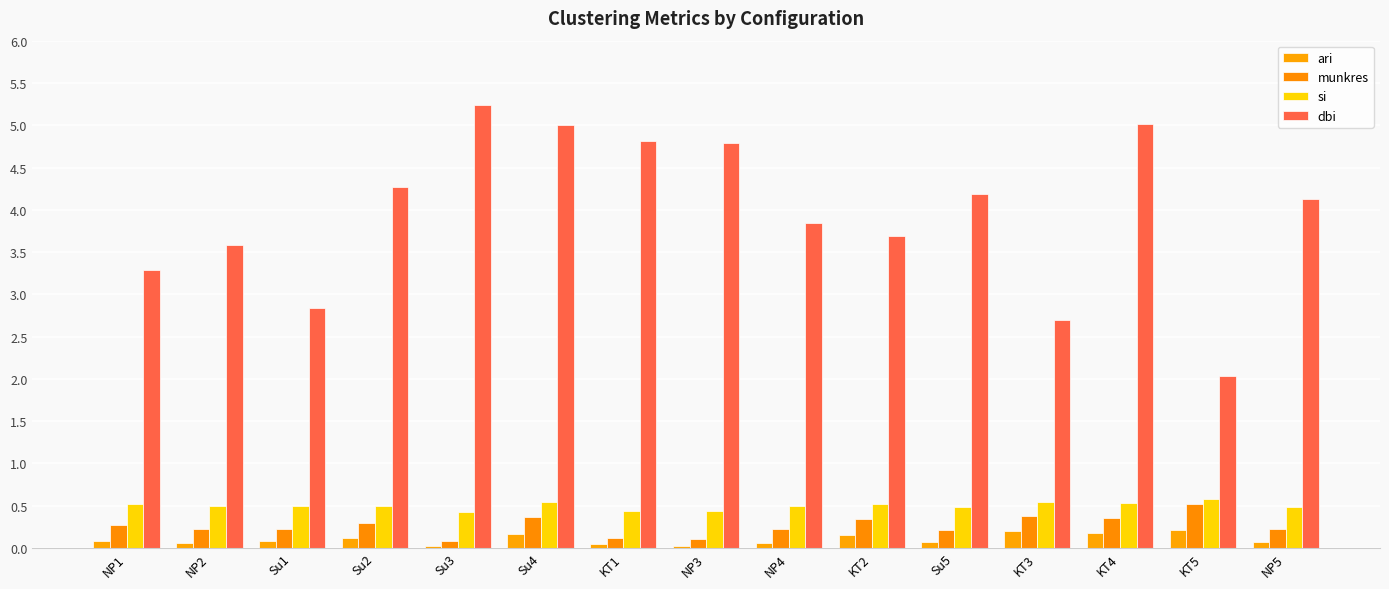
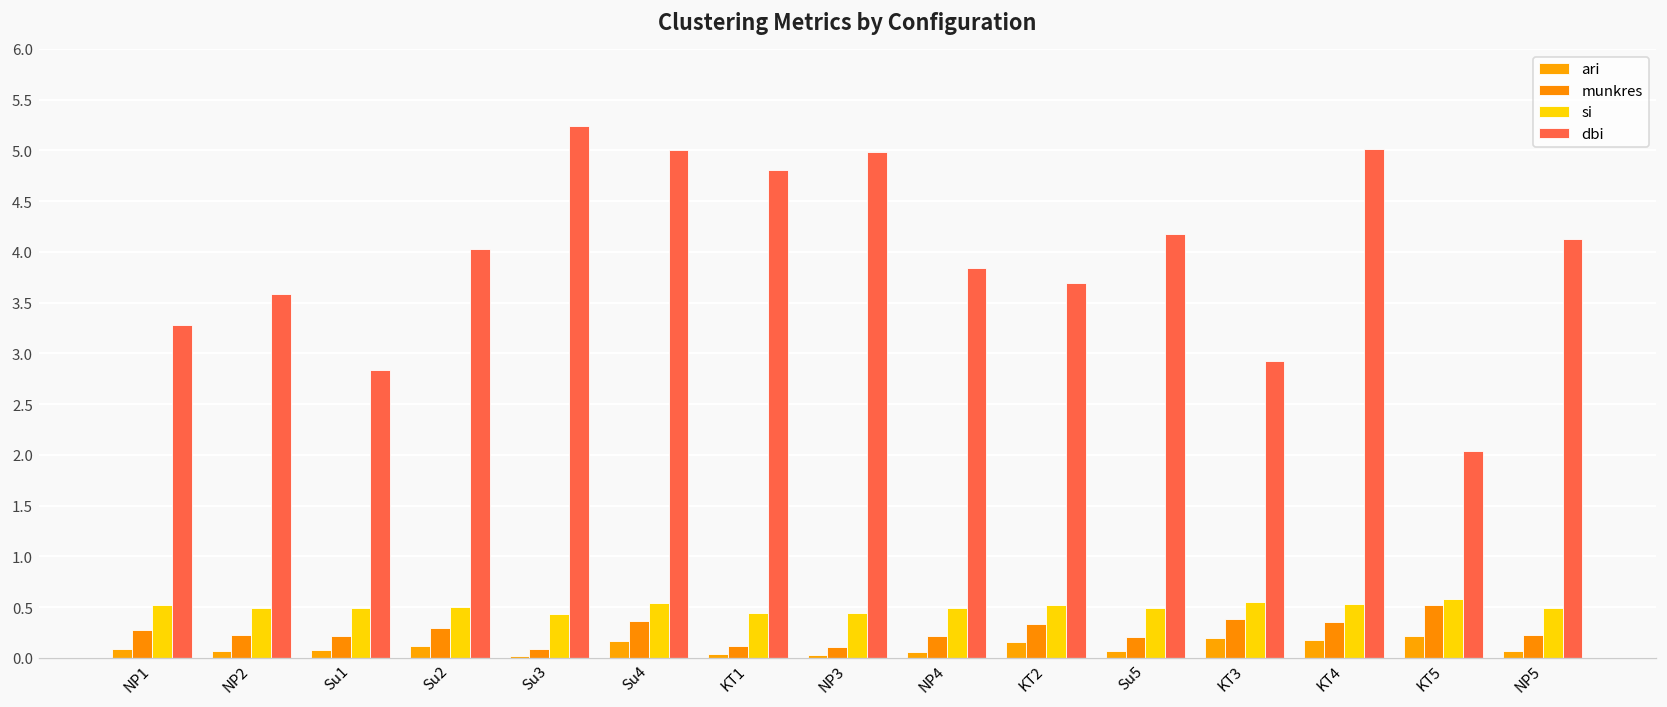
dbi, Su2: 4.3 -> 4.0
dbi, NP3: 4.8 -> 5.0
dbi, KT3: 2.7 -> 2.9
